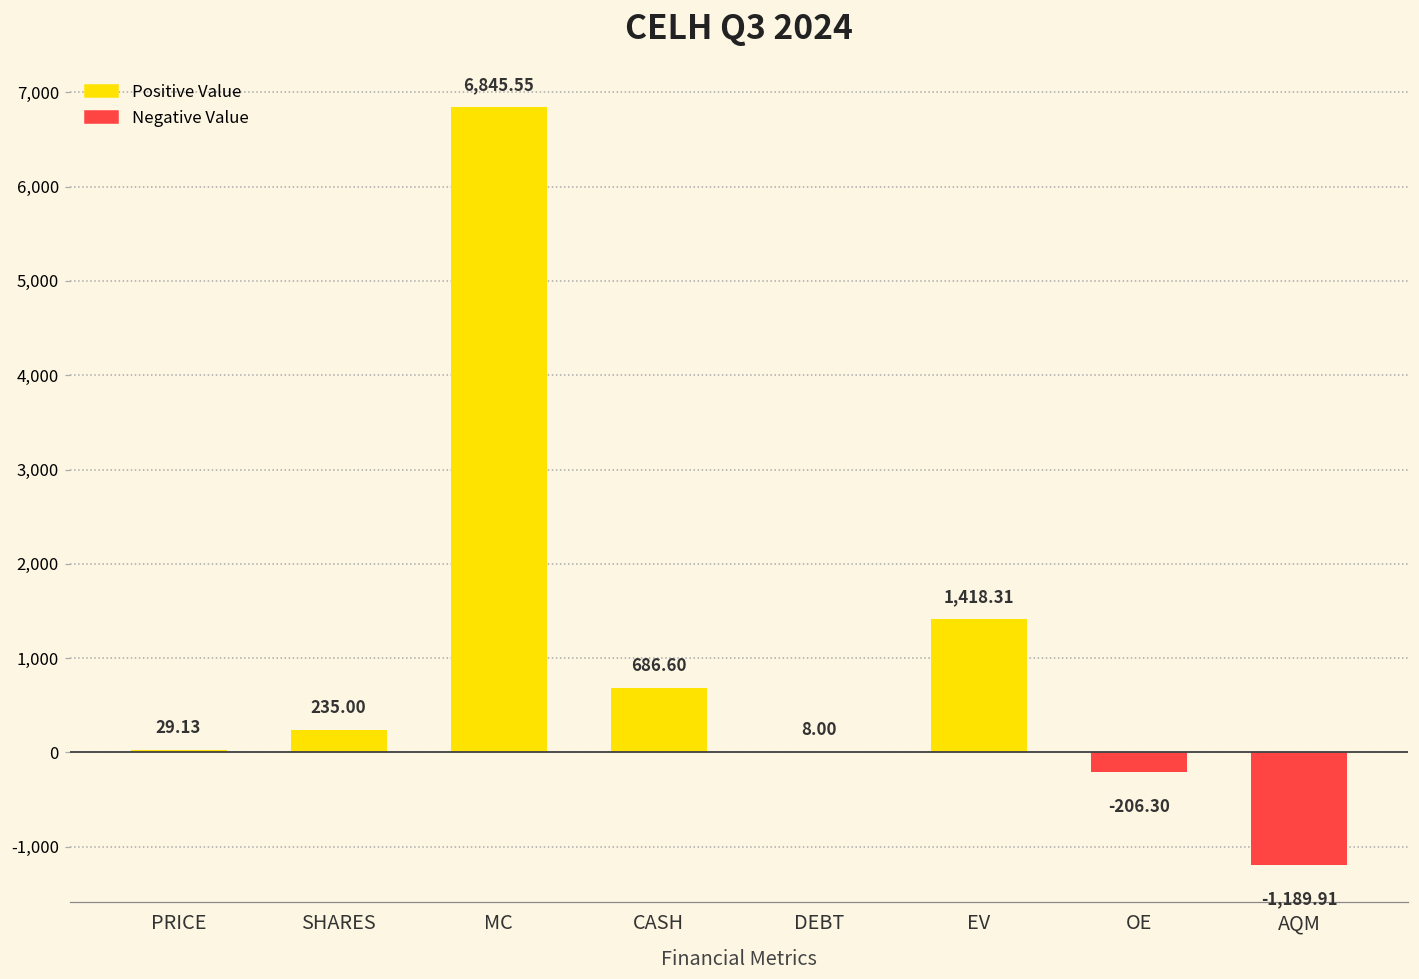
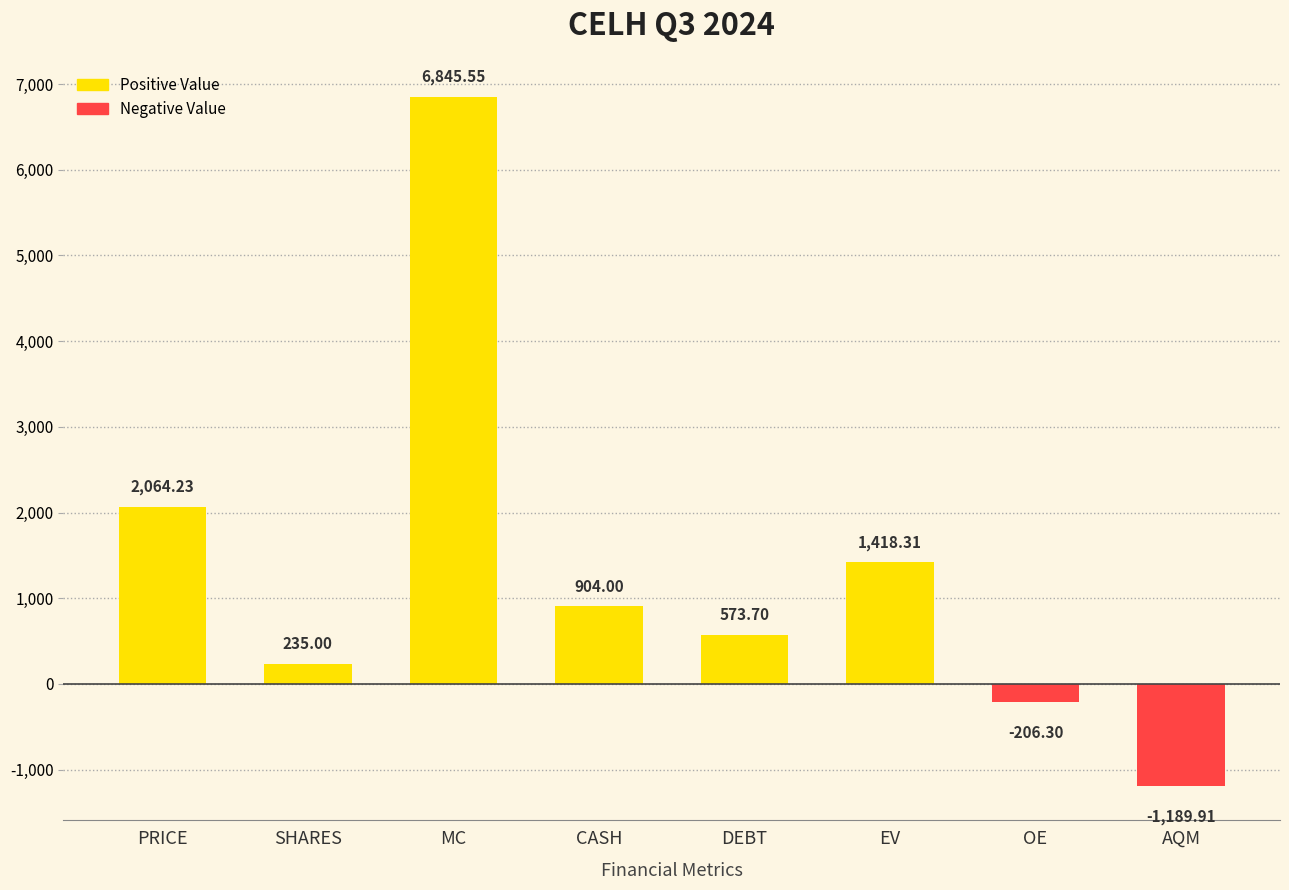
PRICE: 29.13 -> 2,064.23
CASH: 686.60 -> 904.00
DEBT: 8.00 -> 573.70
